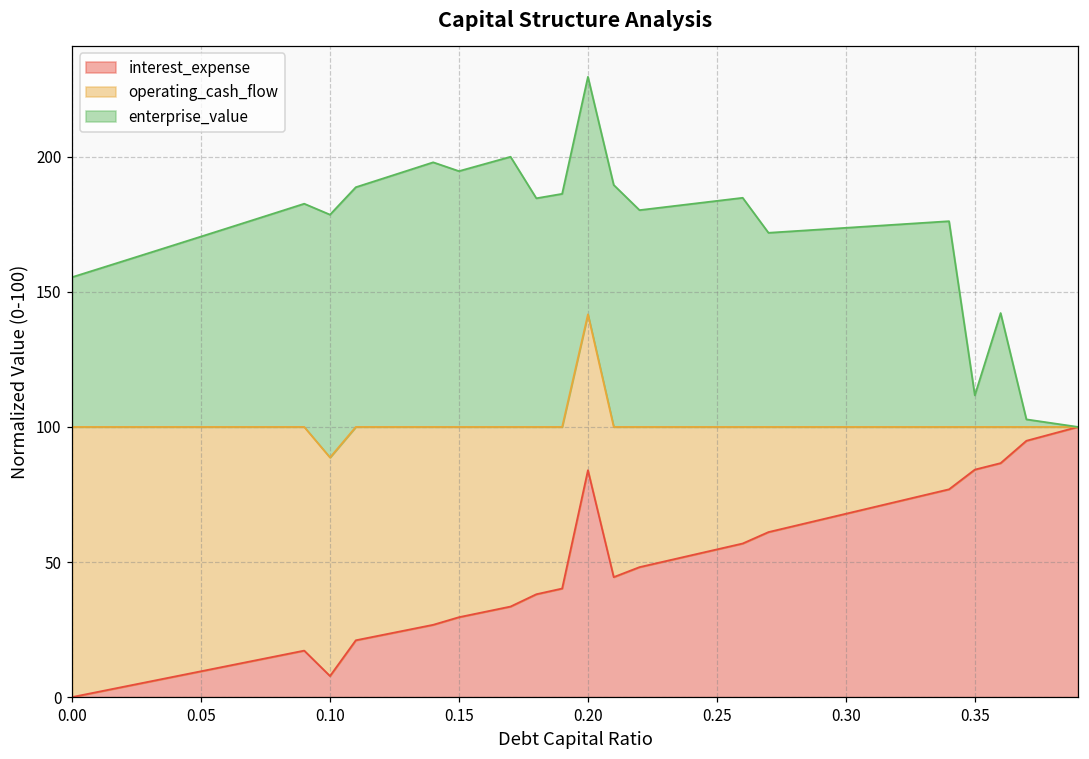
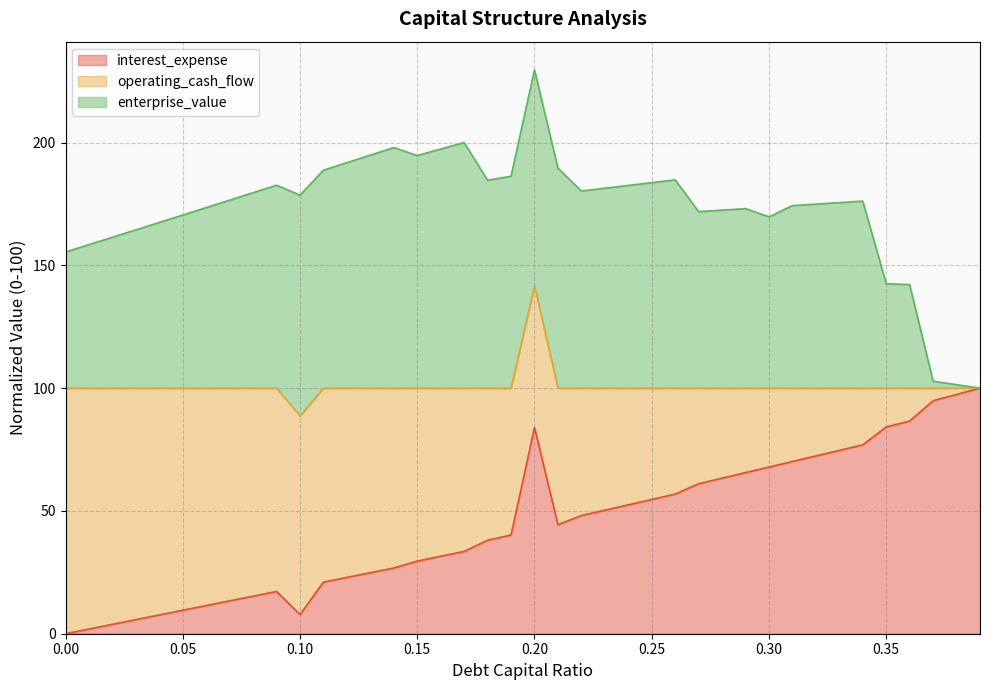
enterprise_value, 0.30: 174 -> 170
enterprise_value, 0.35: 112 -> 143
